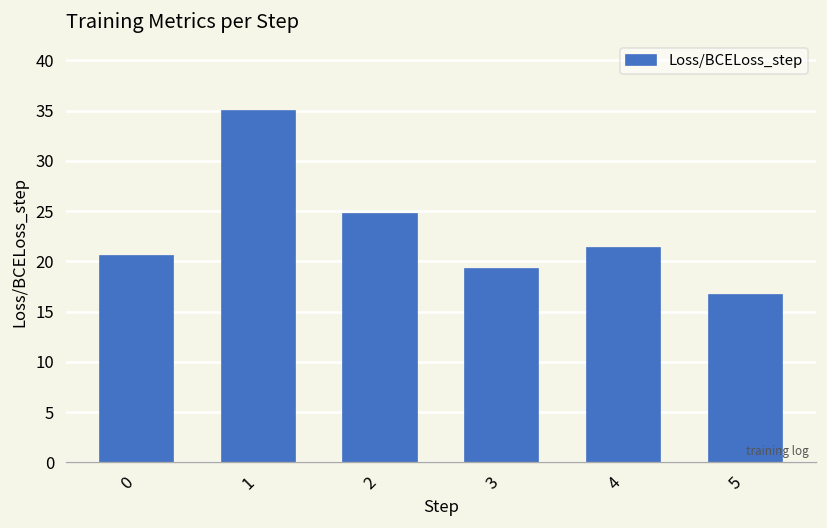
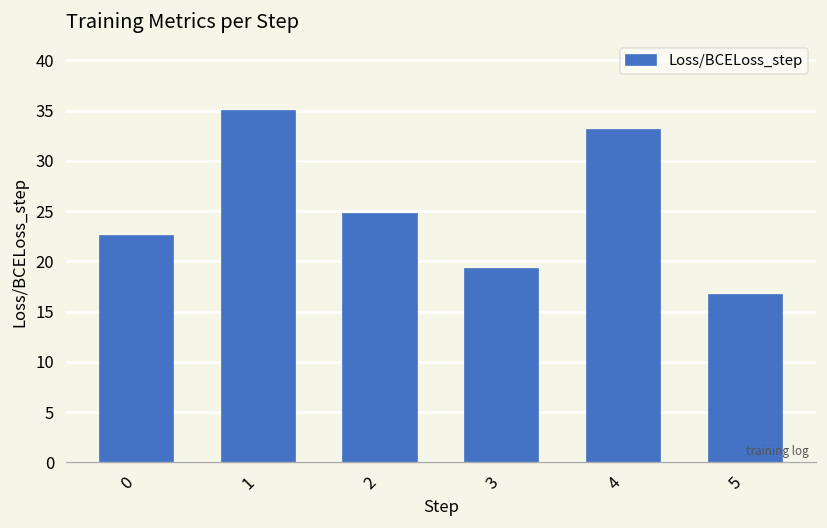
0: 21 -> 23
4: 21 -> 33
